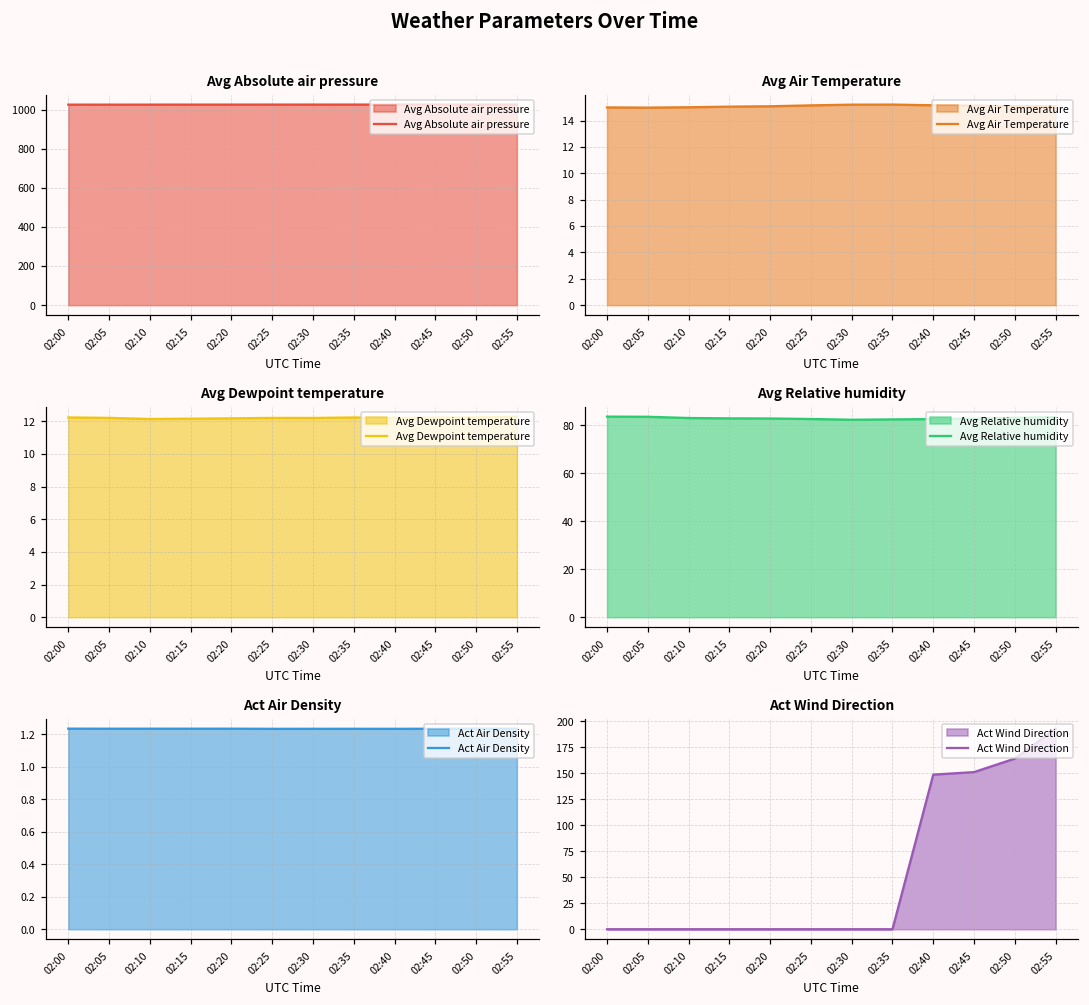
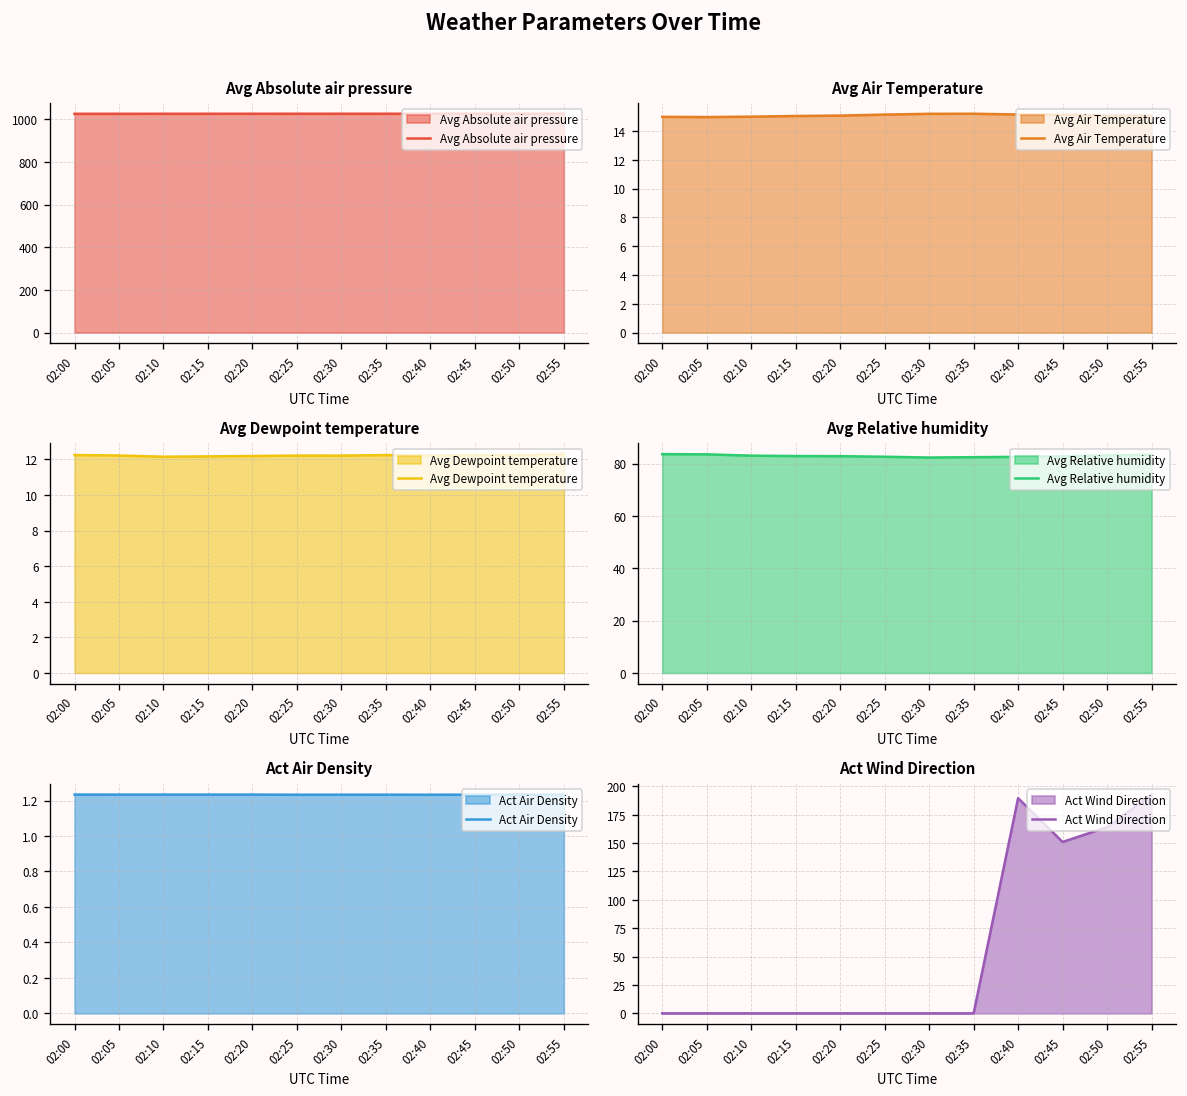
Act Wind Direction, 02:40: 150 -> 190
